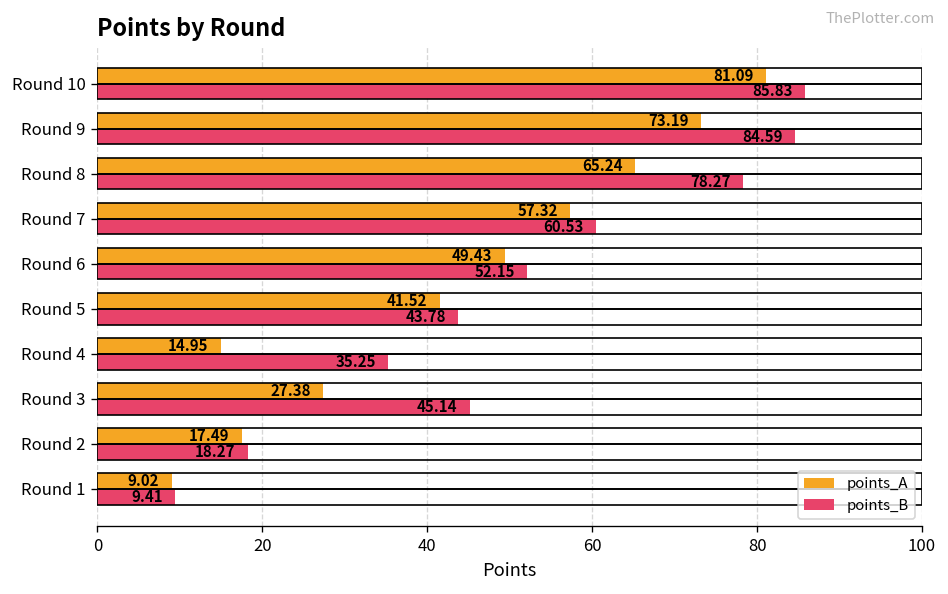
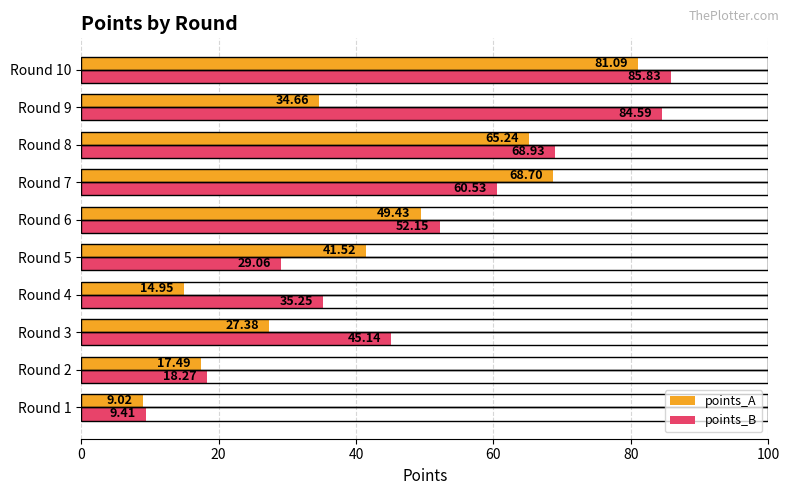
points_A, Round 9: 73.19 -> 34.66
points_B, Round 8: 78.27 -> 68.93
points_A, Round 7: 57.32 -> 68.70
points_B, Round 5: 43.78 -> 29.06
